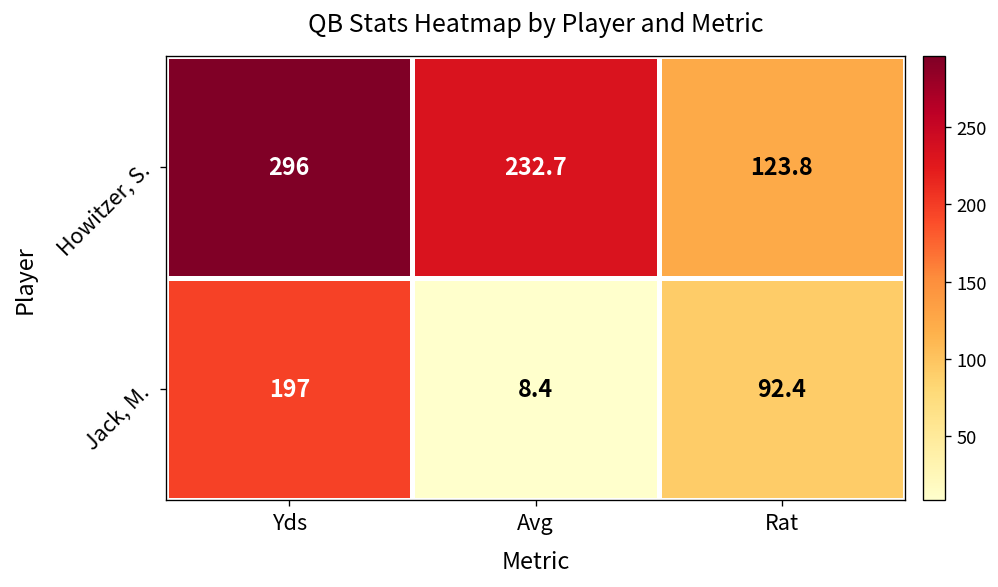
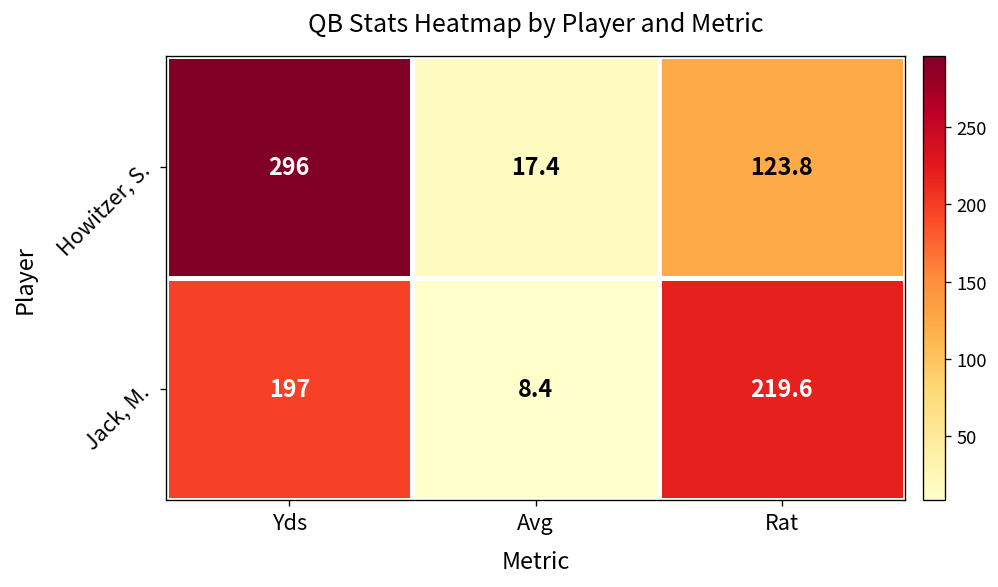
Howitzer, S., Avg: 232.7 -> 17.4
Jack, M., Rat: 92.4 -> 219.6
